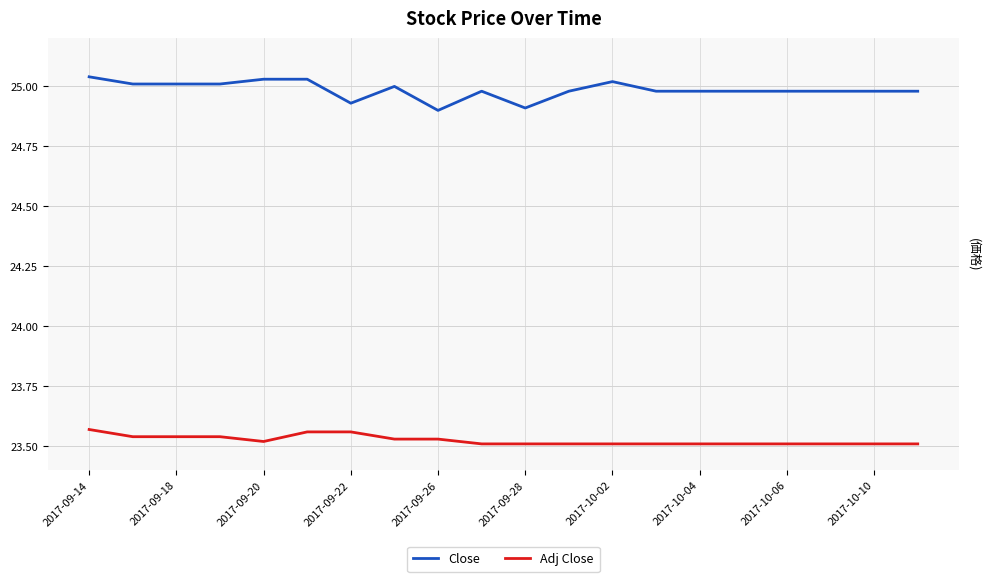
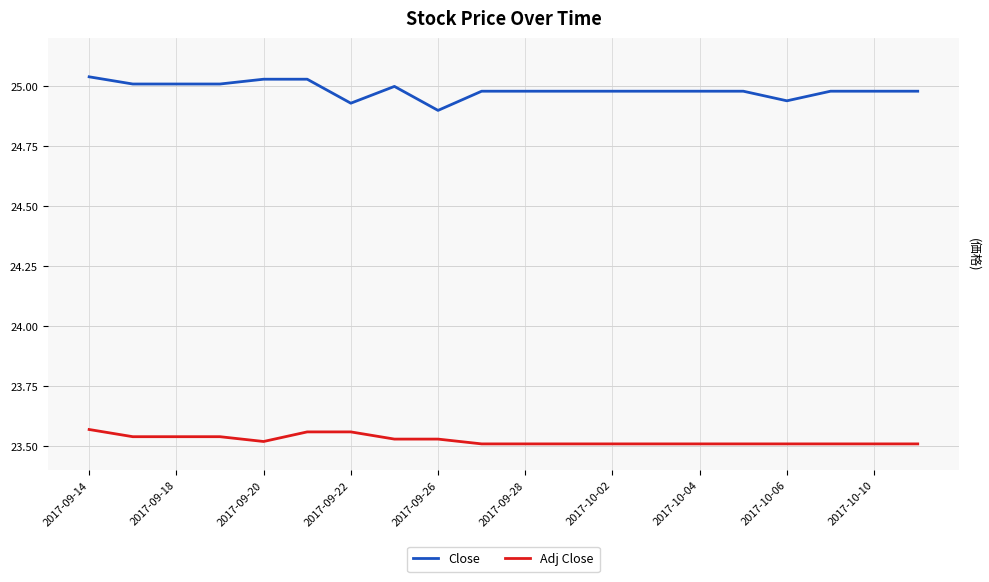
Close, 2017-09-28: 24.91 -> 24.98
Close, 2017-10-02: 25.02 -> 24.98
Close, 2017-10-06: 24.98 -> 24.94
